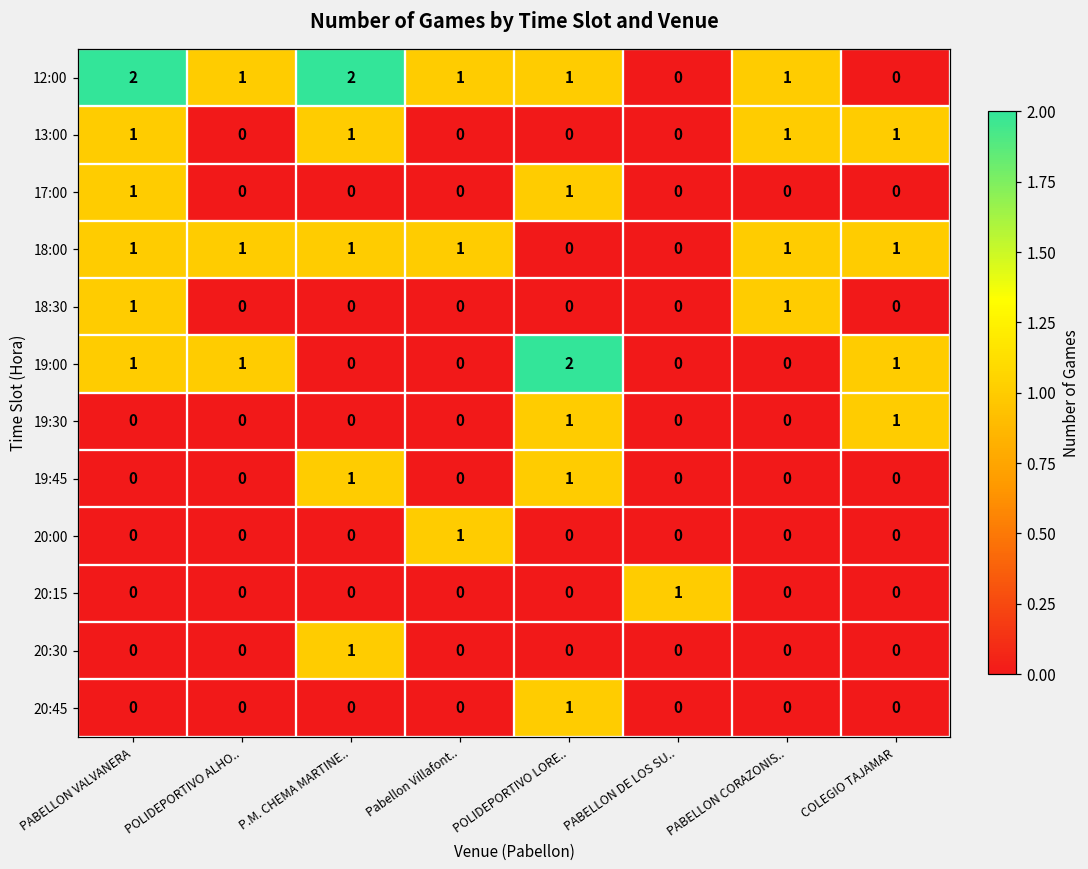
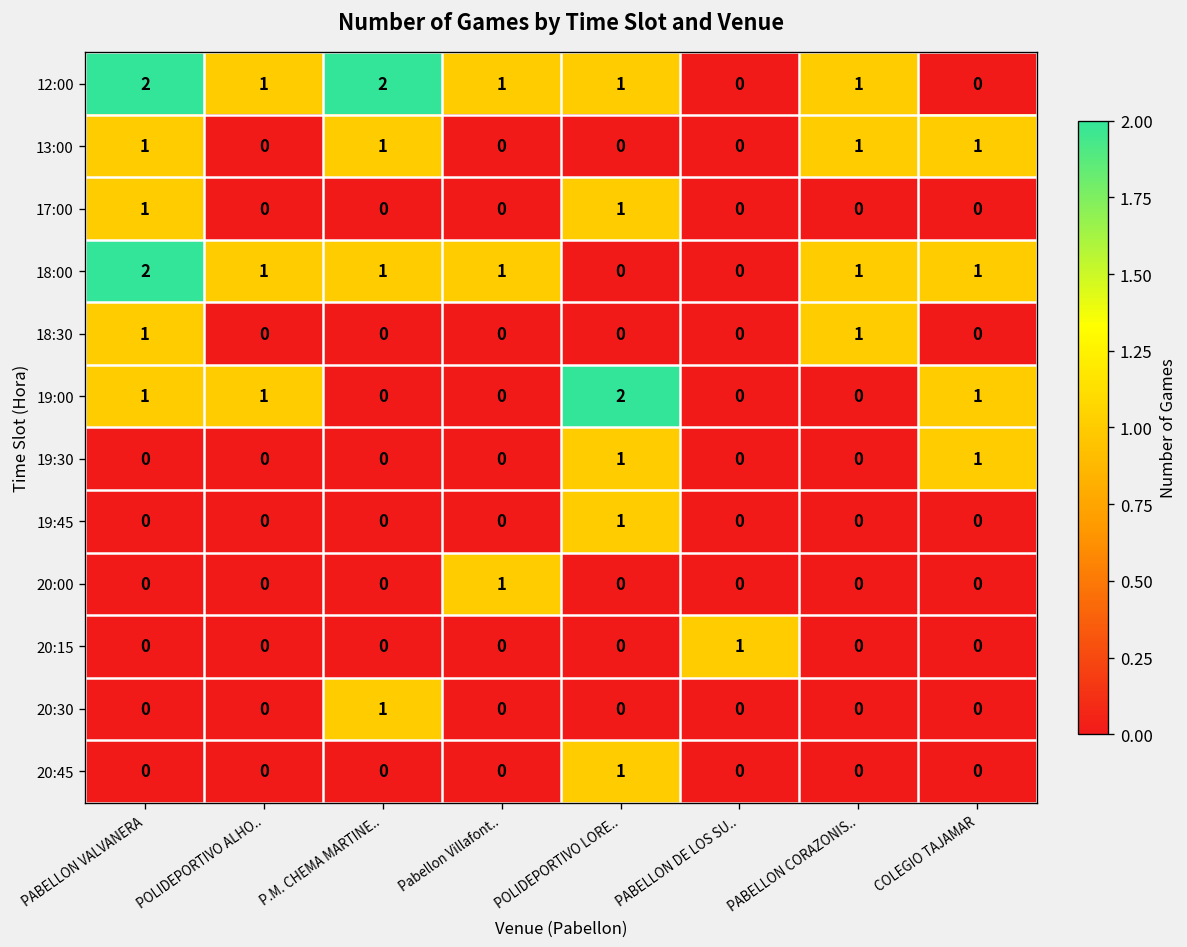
18:00, PABELLON VALVANERA: 1 -> 2
19:45, P.M. CHEMA MARTINE..: 1 -> 0
